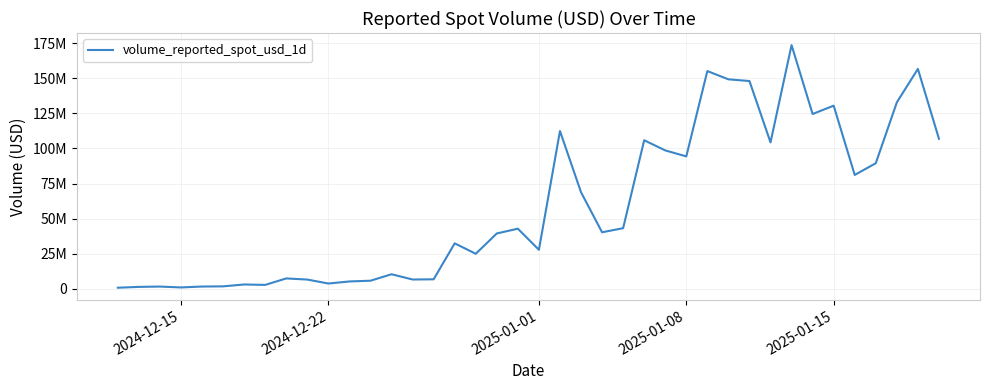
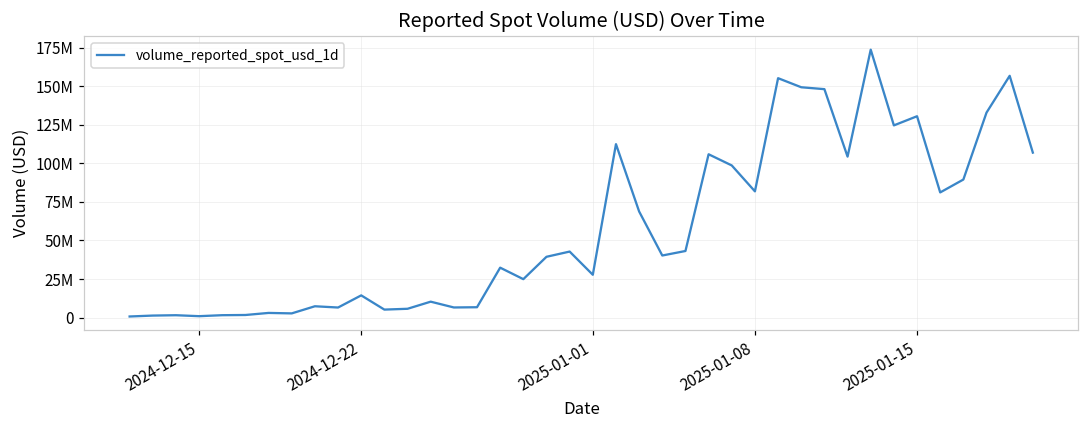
2024-12-22: 4000000 -> 14000000
2025-01-08: 94000000 -> 82000000
